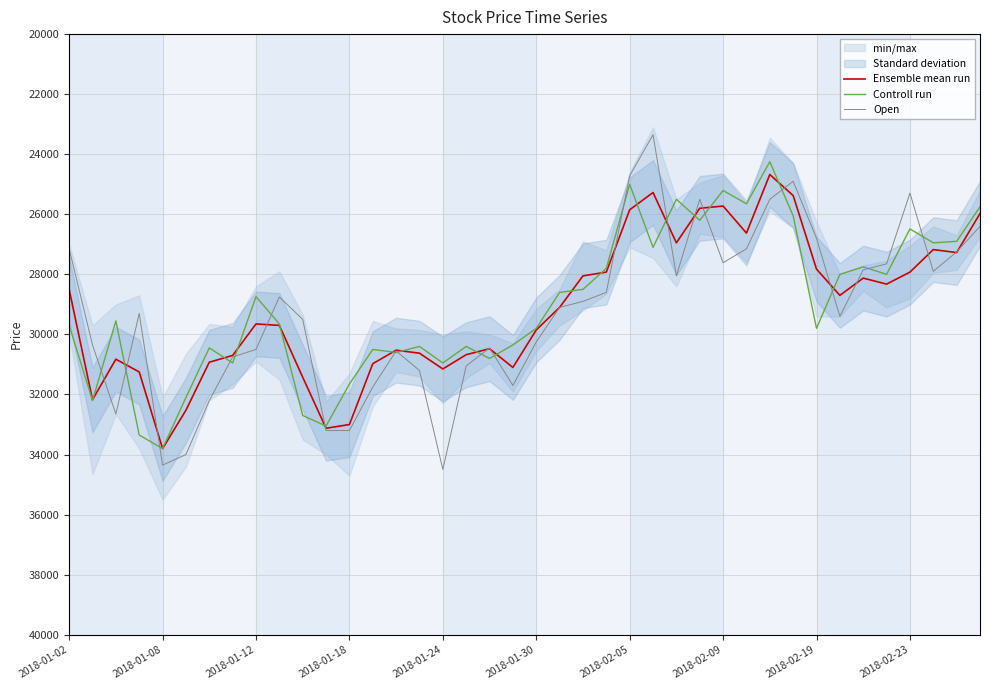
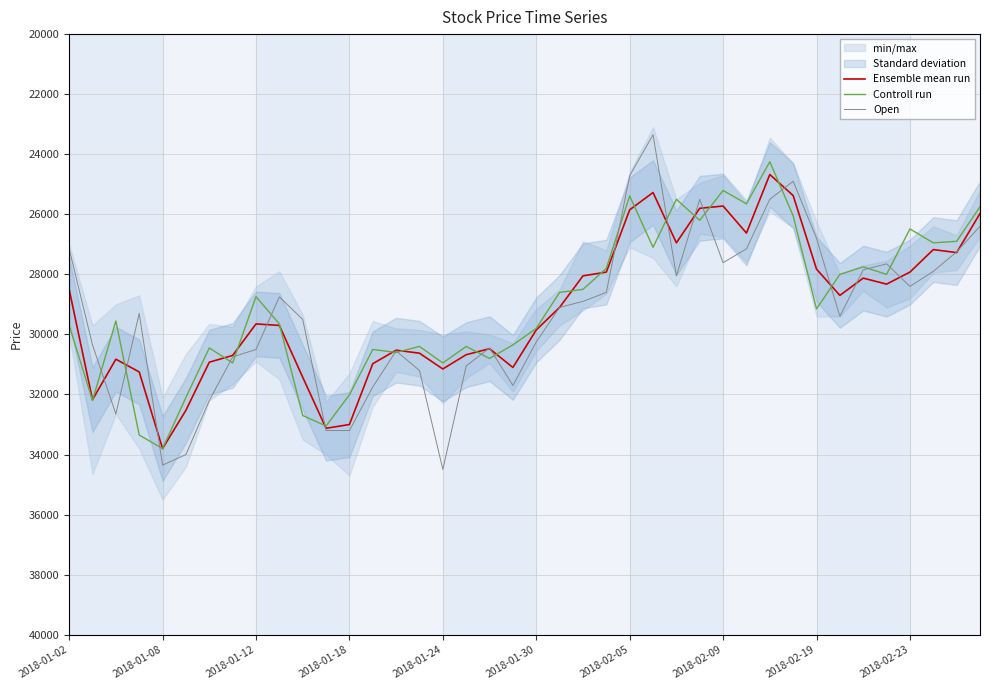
Controll run, 2018-01-18: 31700 -> 32000
Controll run, 2018-02-05: 25000 -> 25400
Controll run, 2018-02-19: 29800 -> 29200
Open, 2018-02-23: 25300 -> 28400
